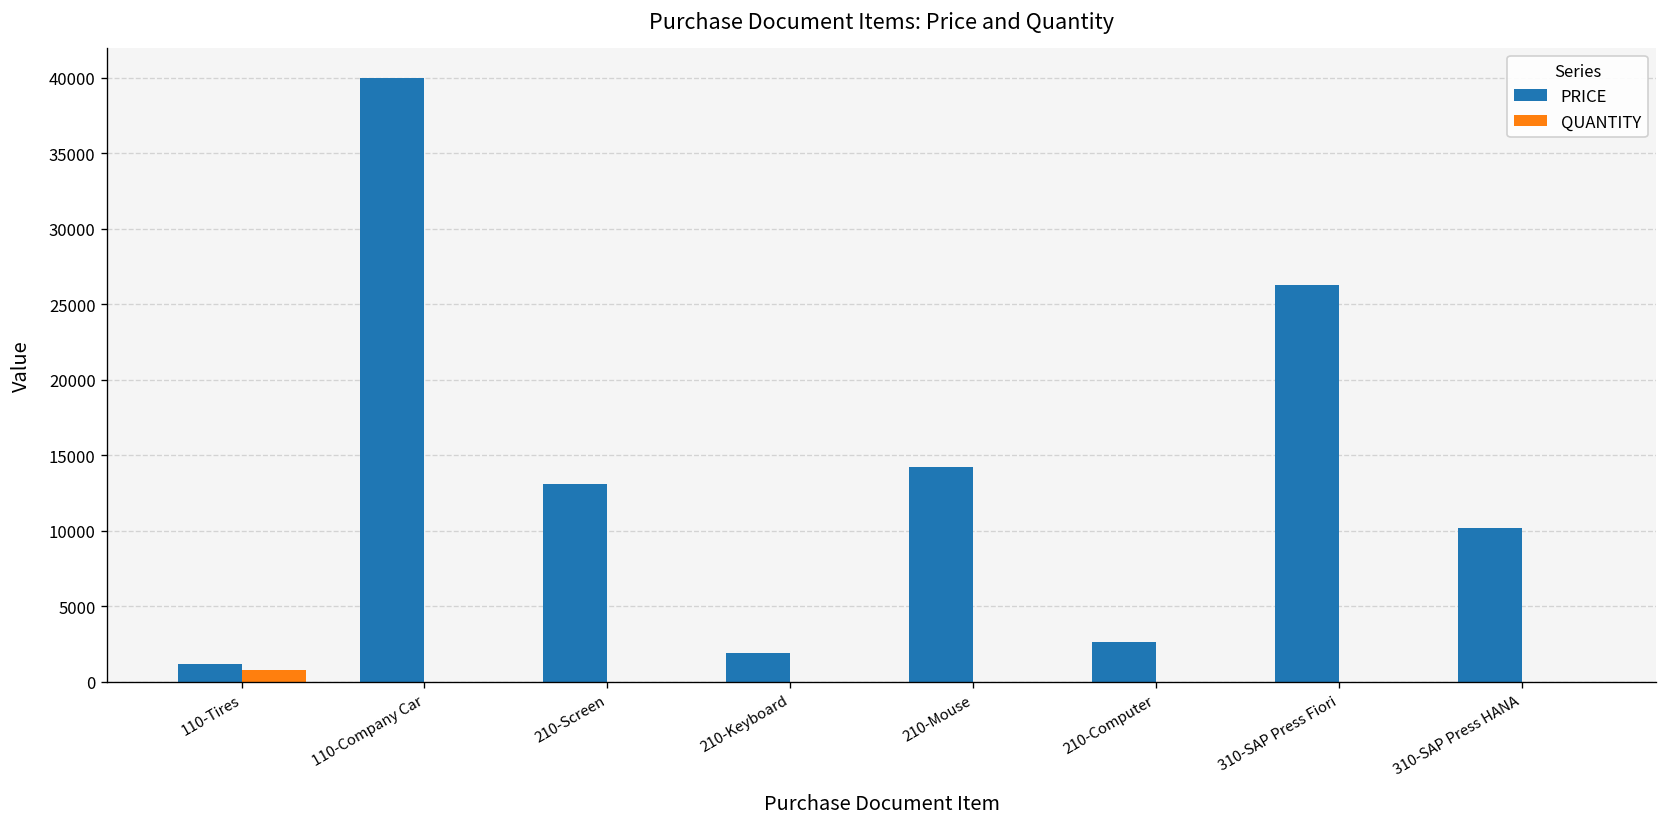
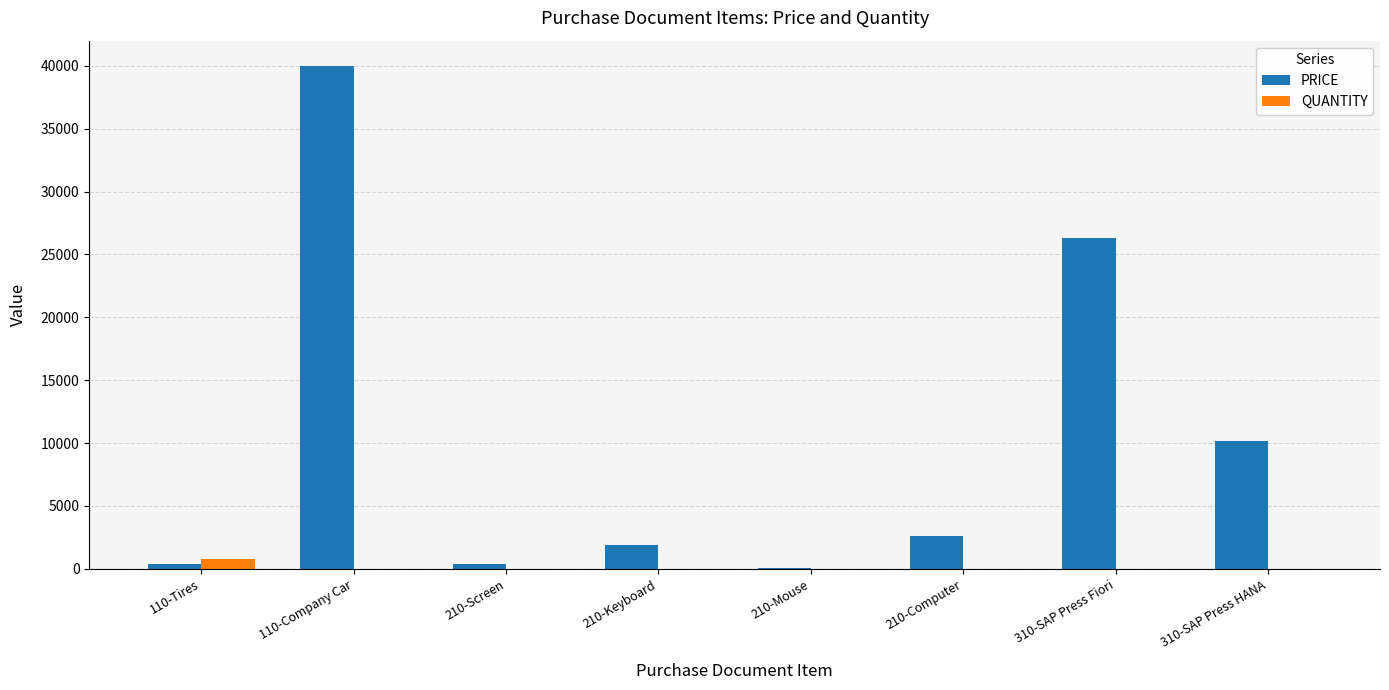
PRICE, 110-Tires: 1200 -> 400
PRICE, 210-Screen: 13100 -> 400
PRICE, 210-Mouse: 14200 -> 100
